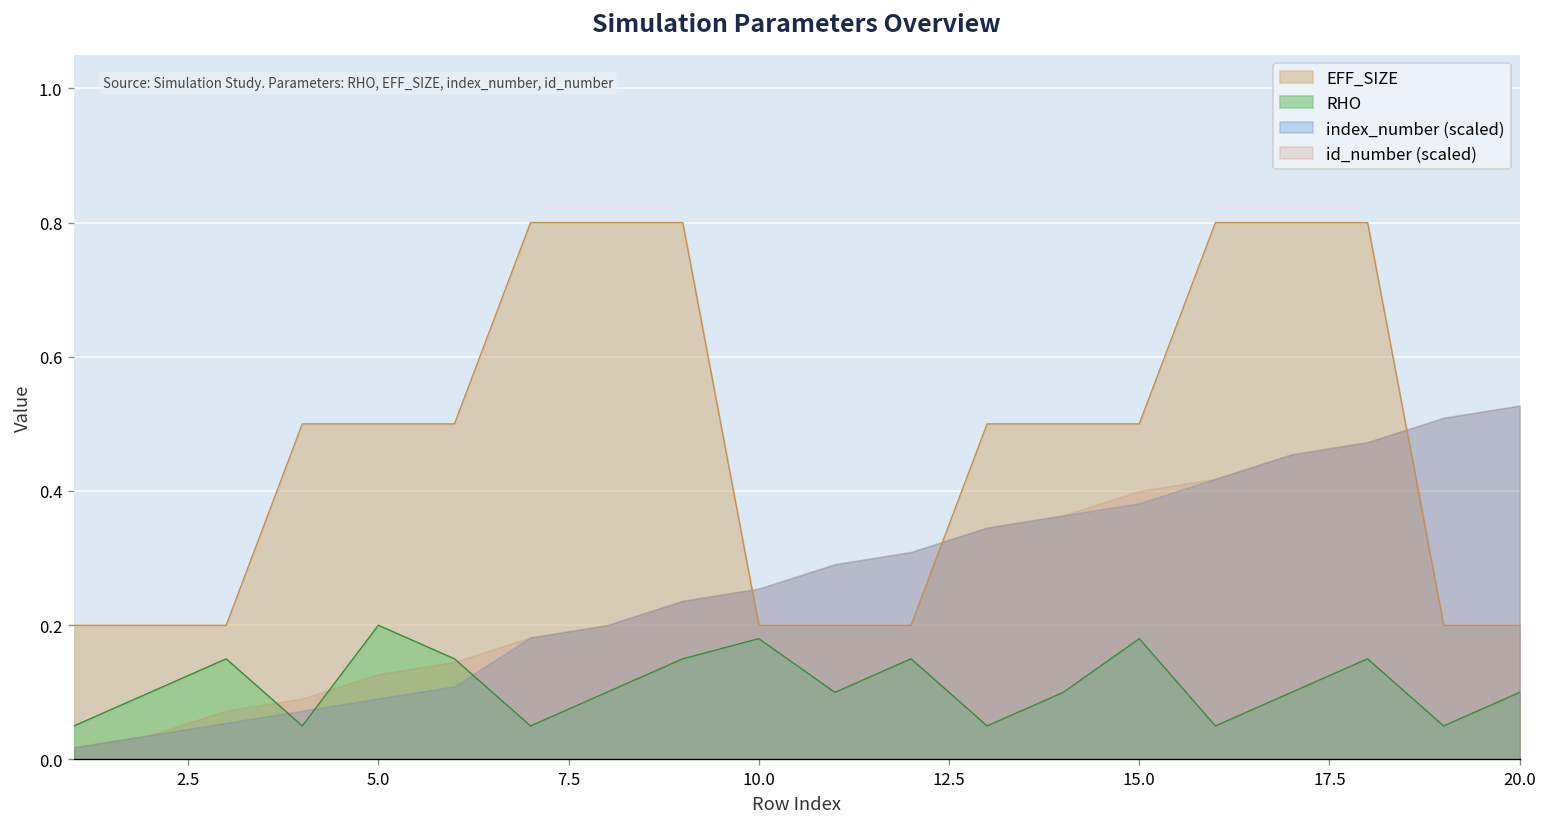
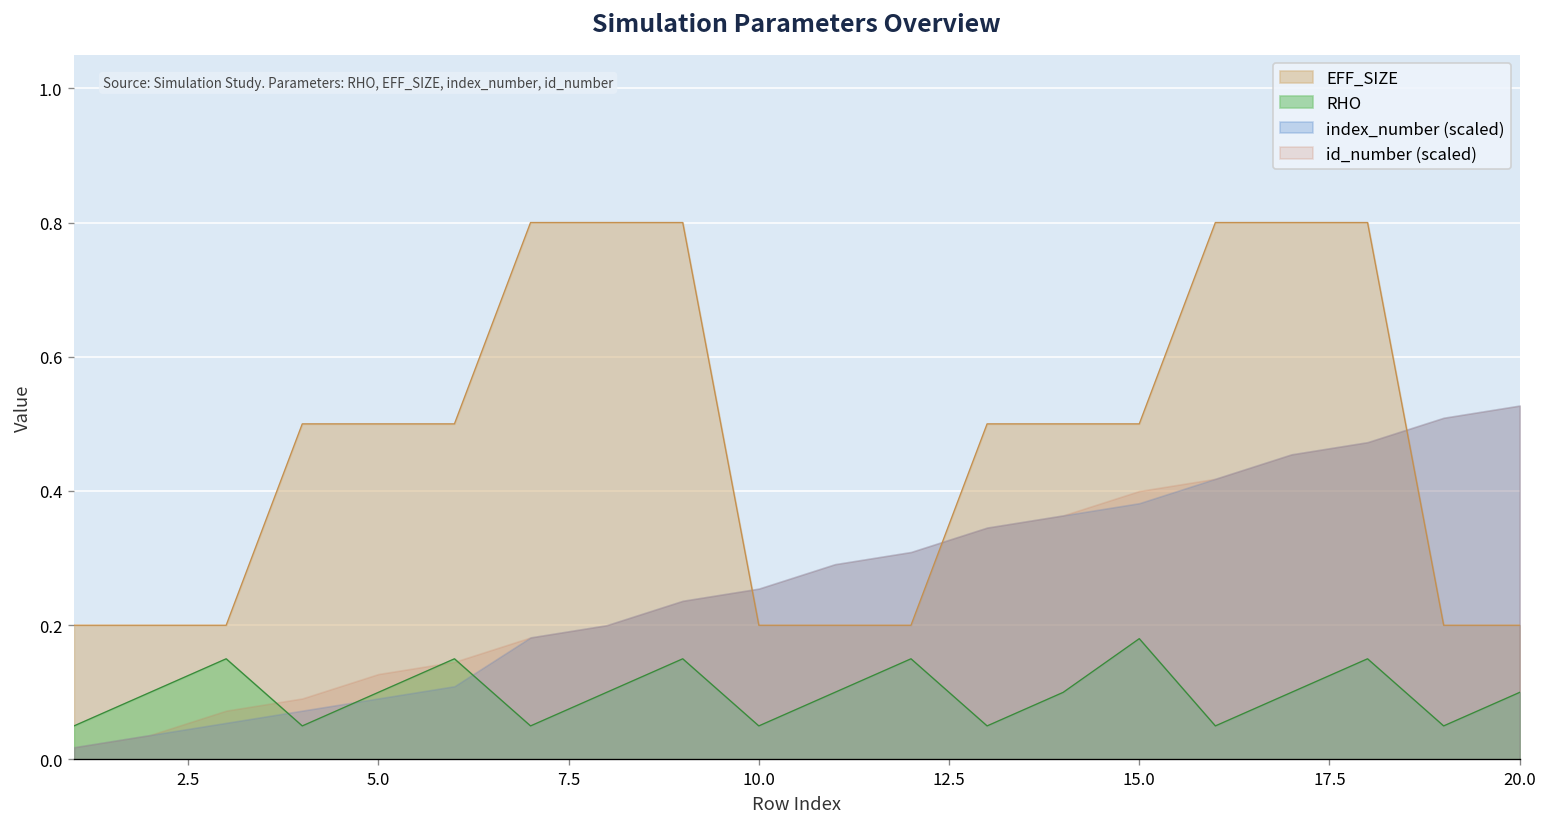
RHO, 5.0: 0.2 -> 0.1
RHO, 10.0: 0.18 -> 0.05
